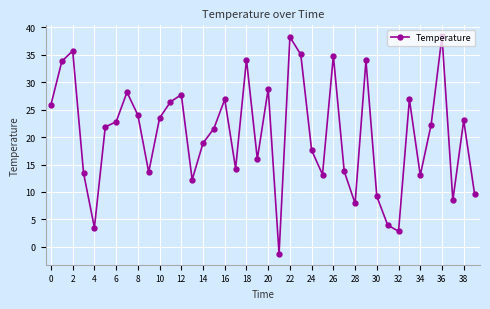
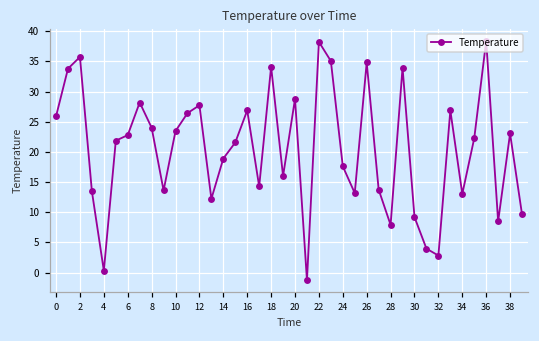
4: 3 -> 0
